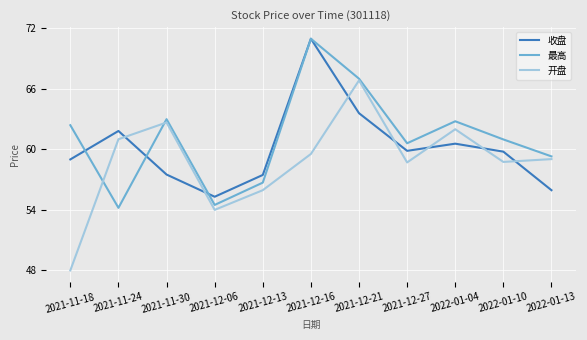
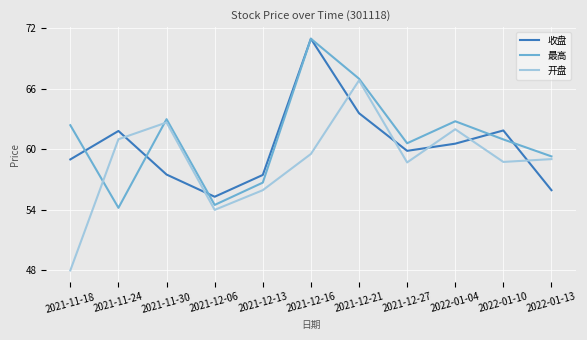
收盘, 2022-01-10: 59.8 -> 61.9
